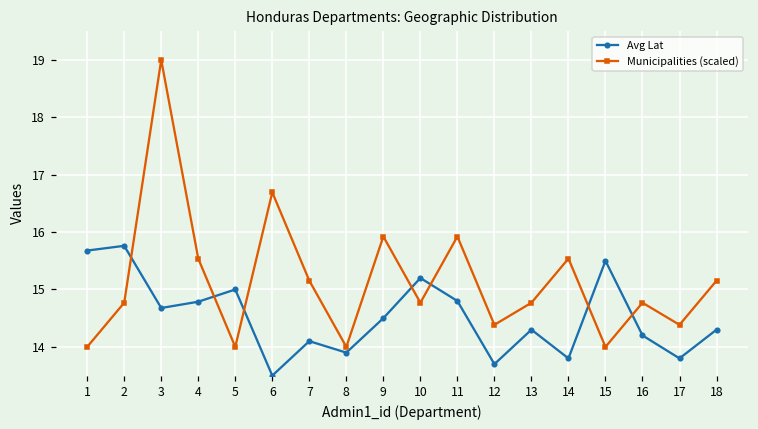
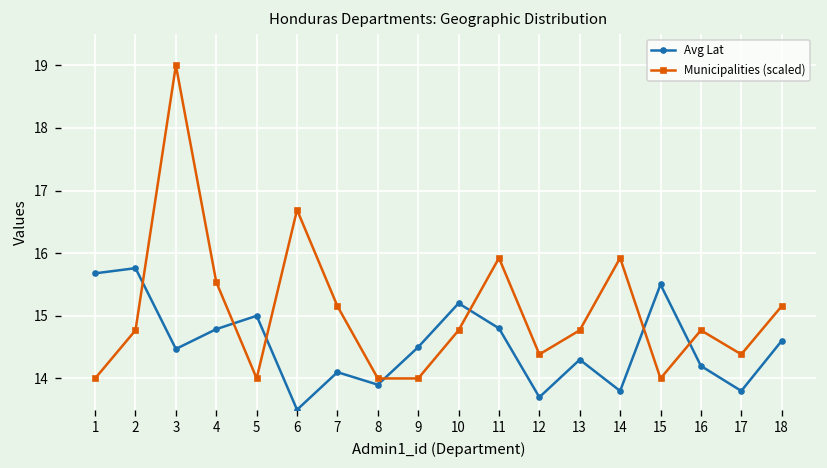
Avg Lat, 3: 14.7 -> 14.5
Municipalities (scaled), 9: 15.9 -> 14.0
Municipalities (scaled), 14: 15.5 -> 15.9
Avg Lat, 18: 14.3 -> 14.6
